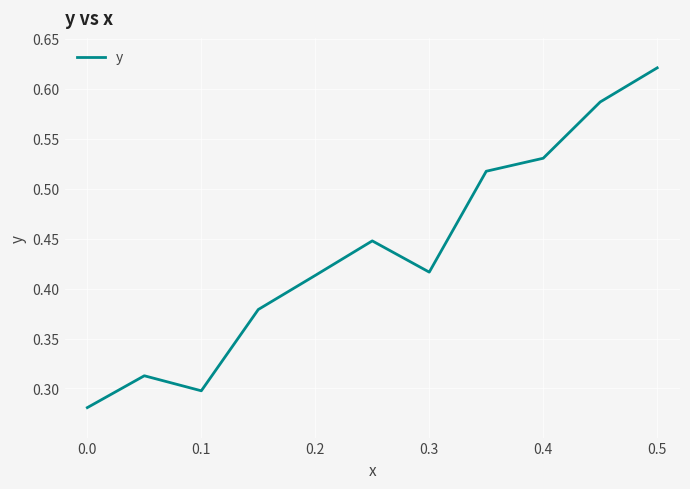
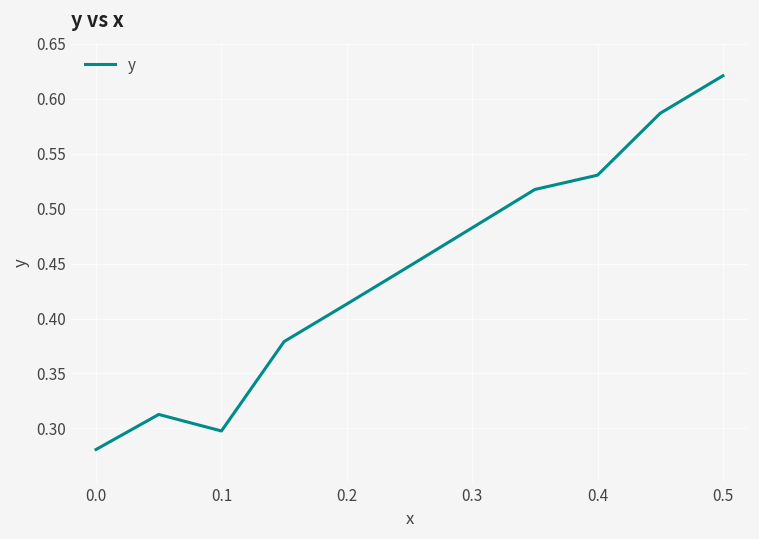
0.3: 0.42 -> 0.48
